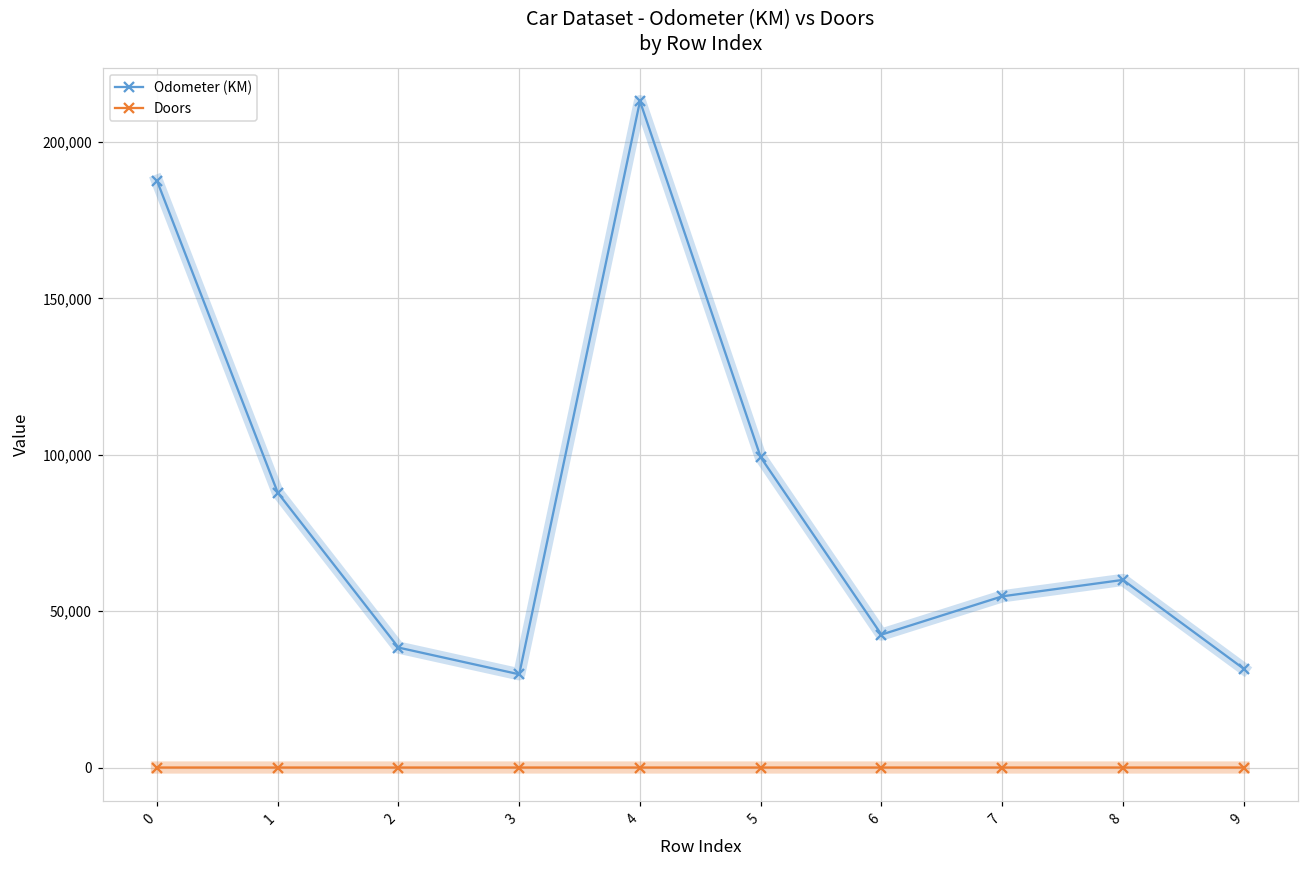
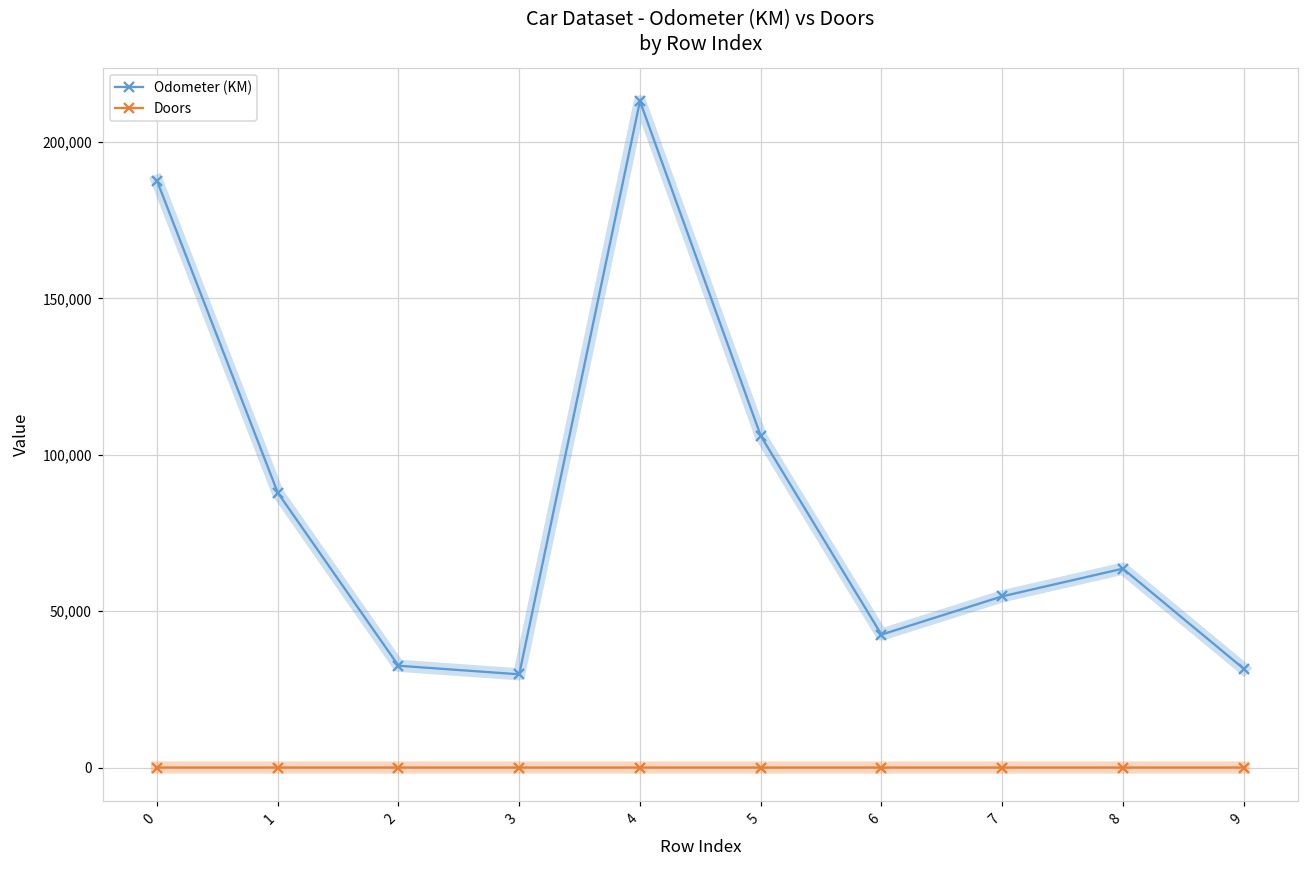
Odometer (KM), 2: 38,000 -> 33,000
Odometer (KM), 5: 99,000 -> 106,000
Odometer (KM), 8: 60,000 -> 64,000
